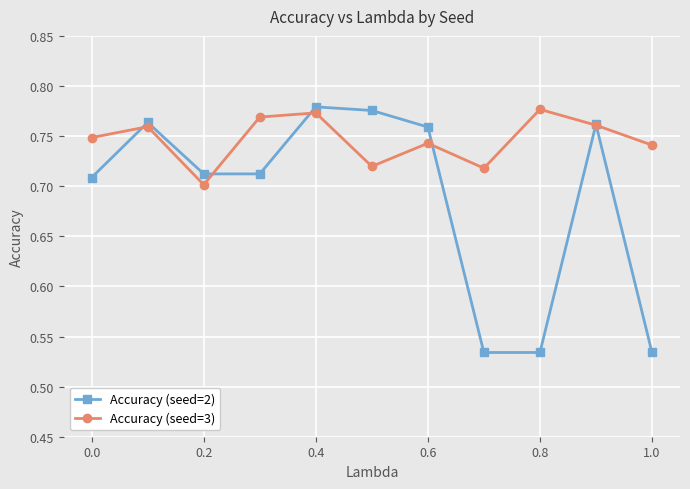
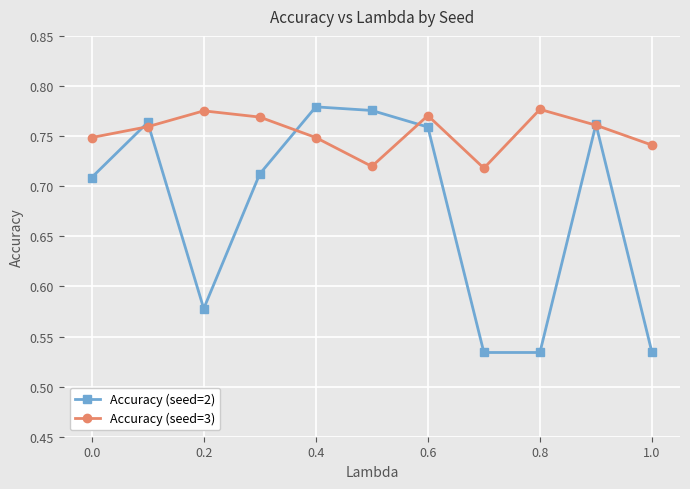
Accuracy (seed=2), 0.2: 0.712 -> 0.578
Accuracy (seed=3), 0.2: 0.701 -> 0.775
Accuracy (seed=3), 0.4: 0.773 -> 0.749
Accuracy (seed=3), 0.6: 0.743 -> 0.770
